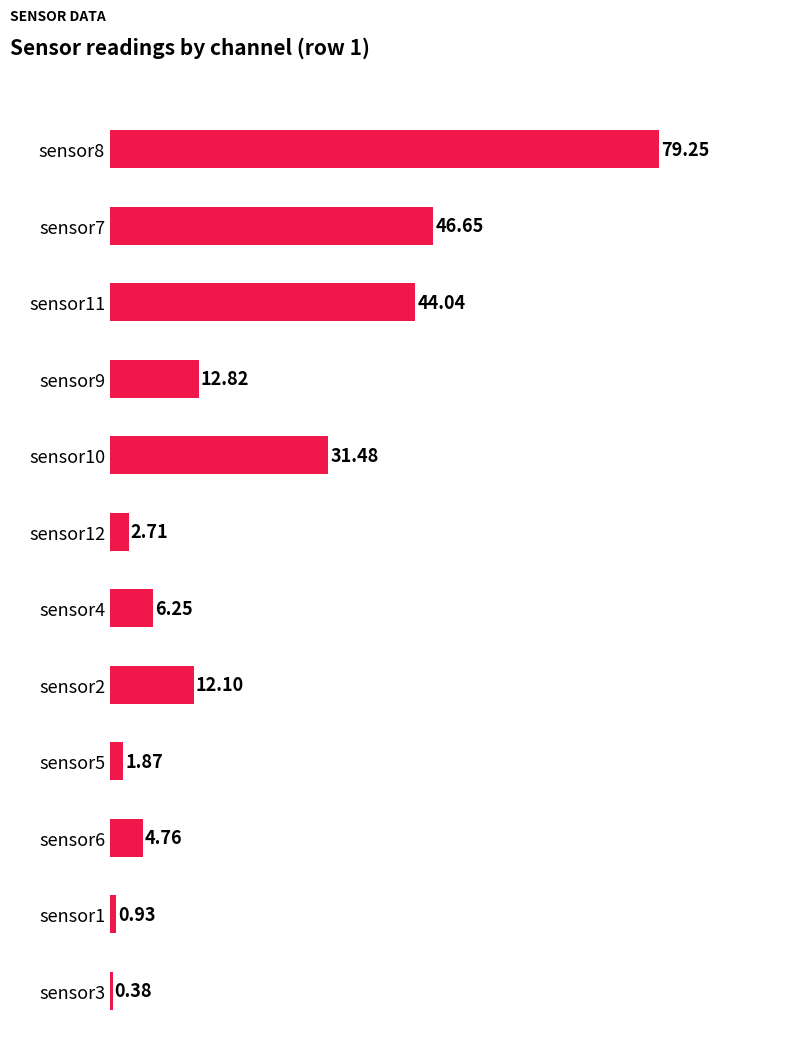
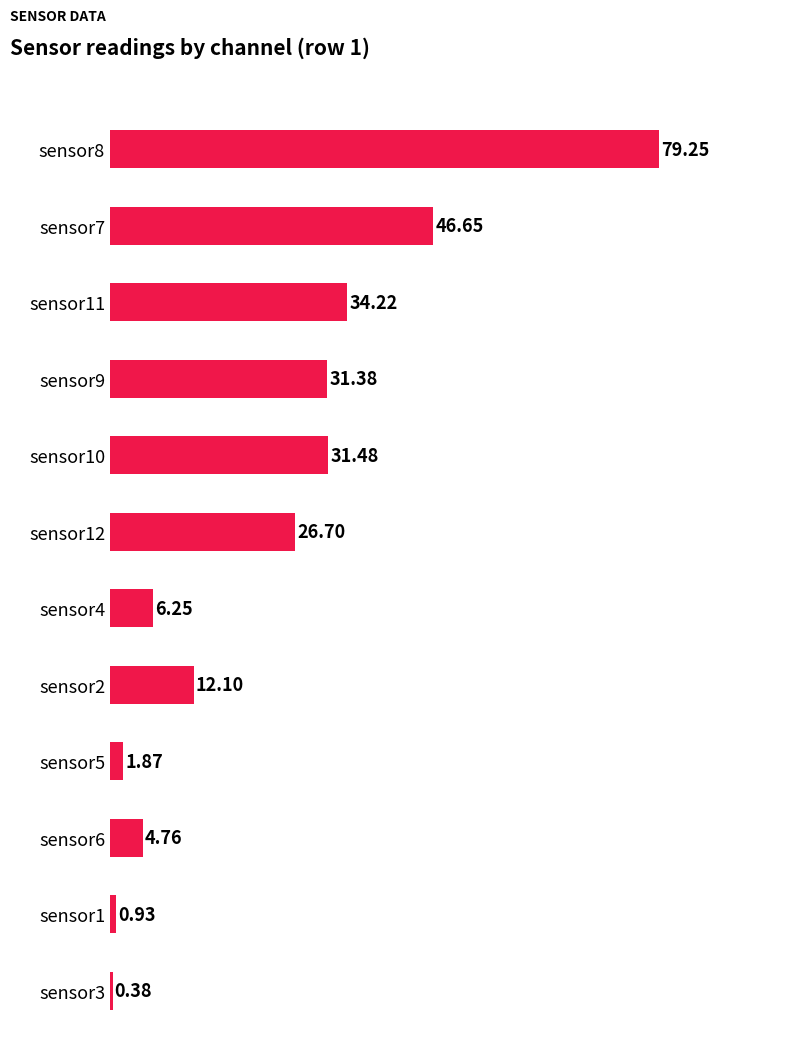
sensor11: 44.04 -> 34.22
sensor9: 12.82 -> 31.38
sensor12: 2.71 -> 26.70
